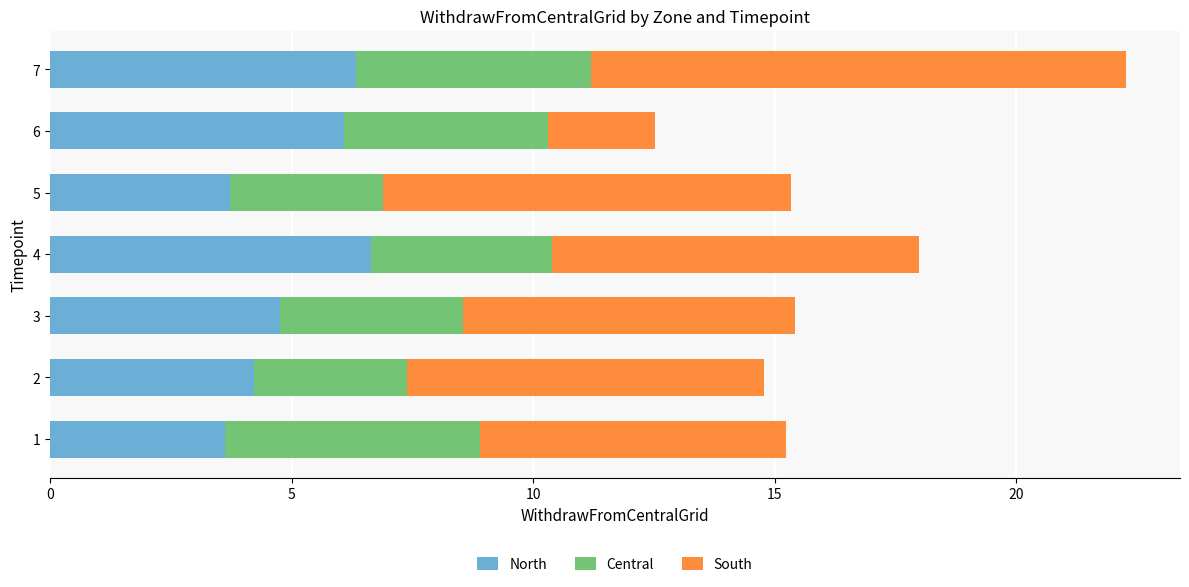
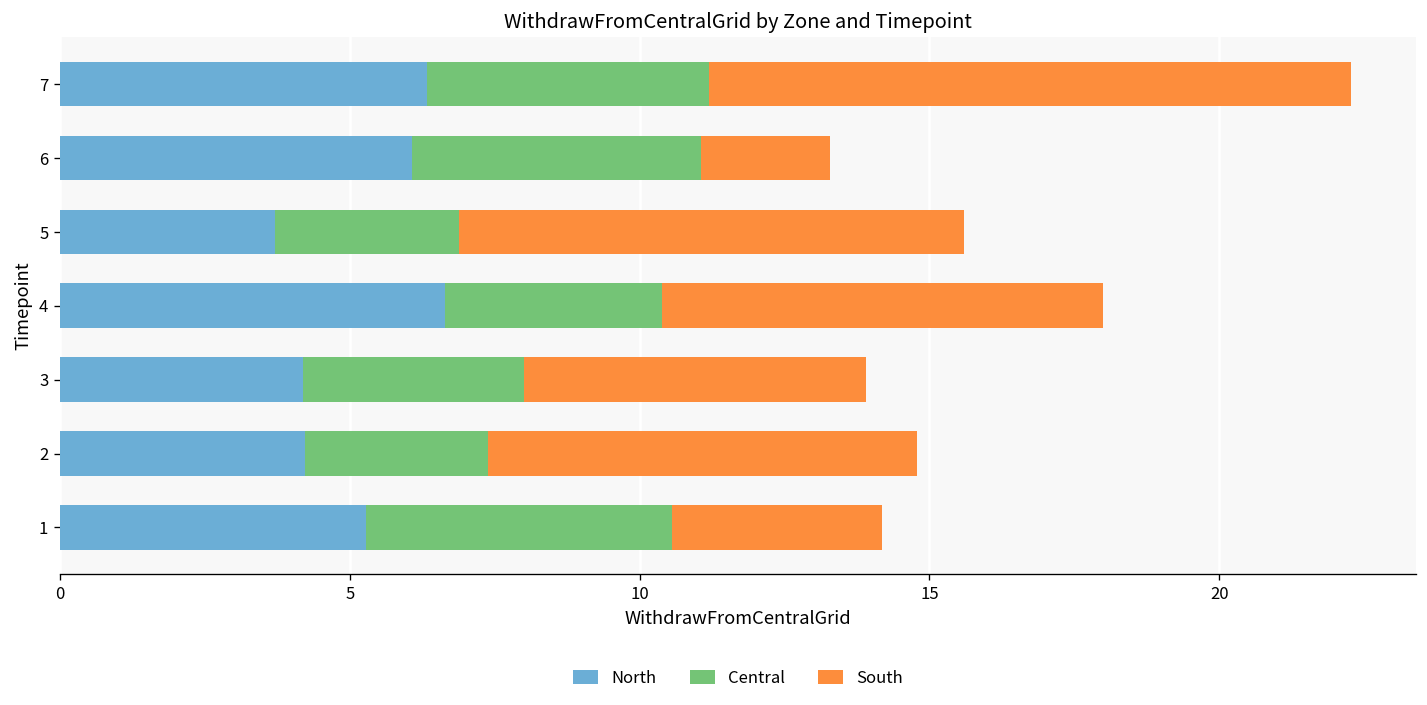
Central, 6: 4.2 -> 5.0
South, 5: 8.4 -> 8.7
North, 3: 4.8 -> 4.2
South, 3: 6.9 -> 5.9
North, 1: 3.6 -> 5.3
South, 1: 6.3 -> 3.6
